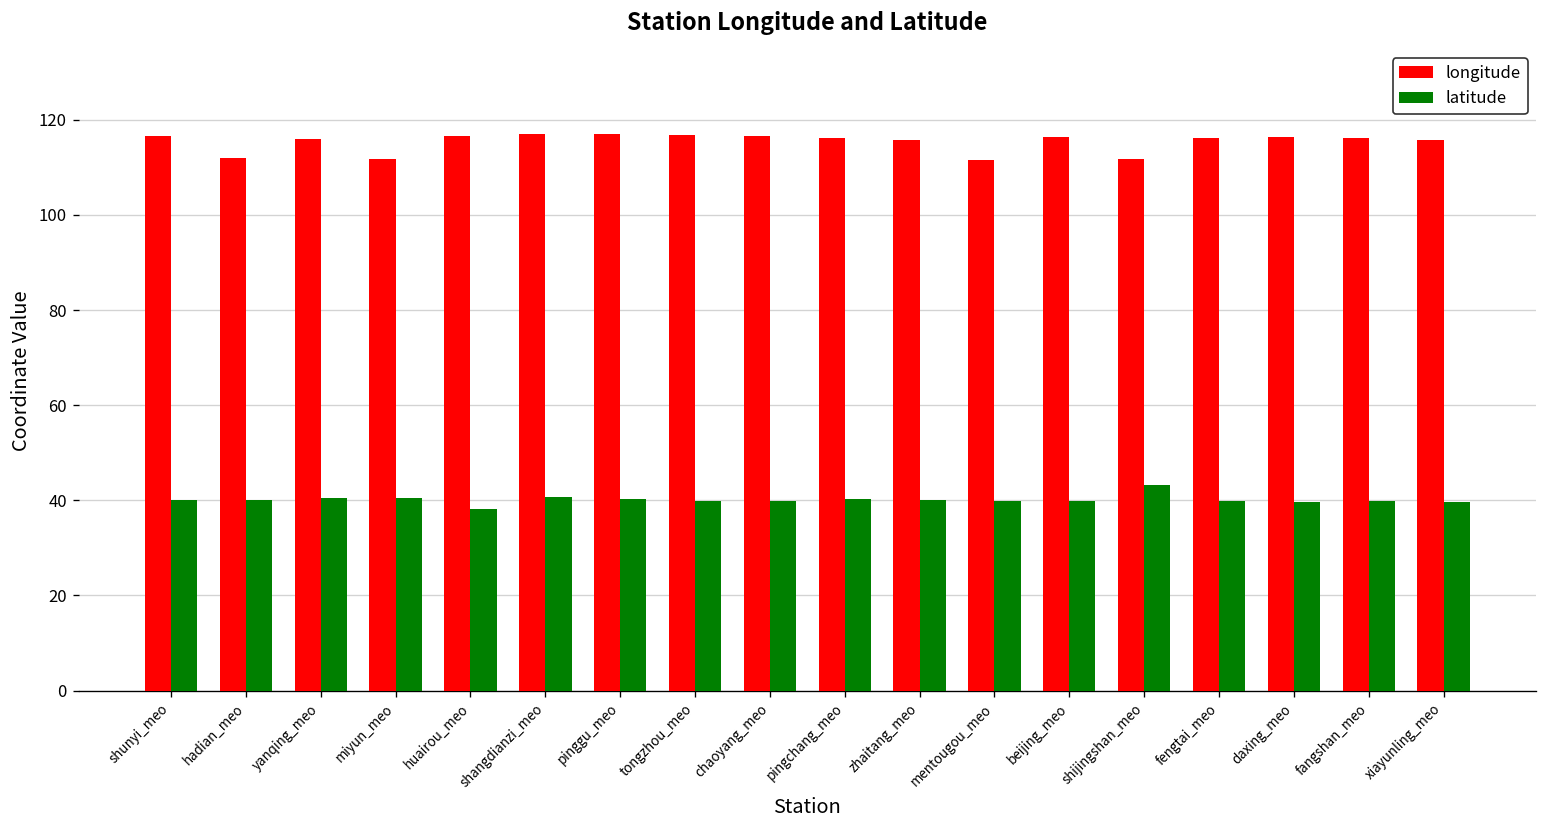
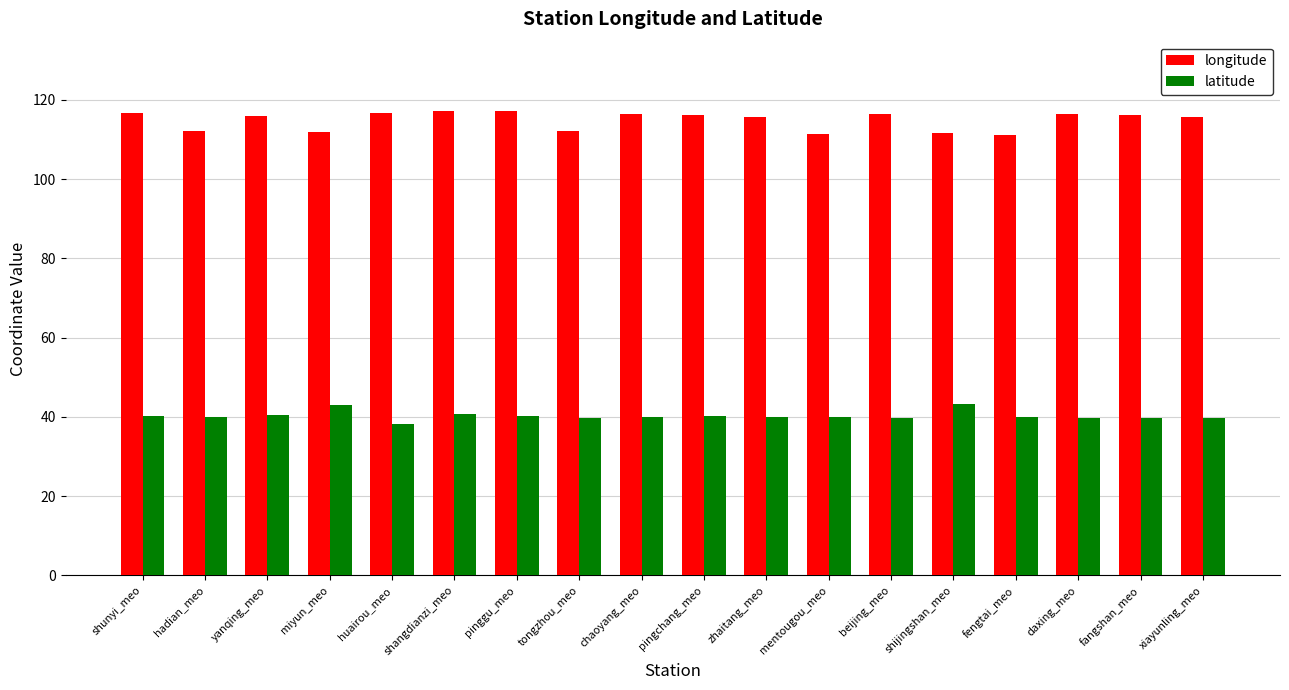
latitude, miyun_meo: 40 -> 43
longitude, tongzhou_meo: 117 -> 112
longitude, fengtai_meo: 116 -> 111
